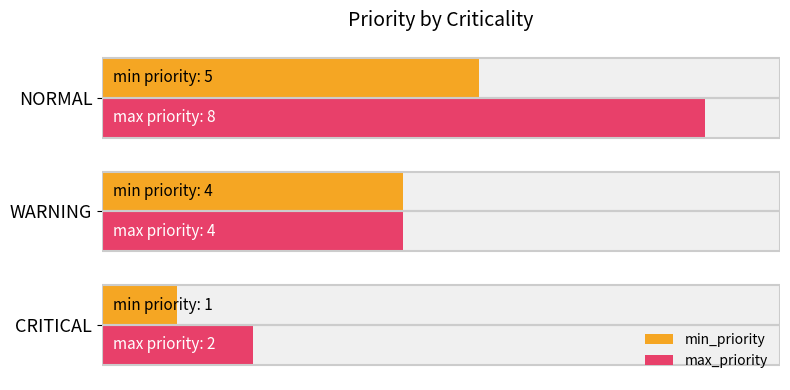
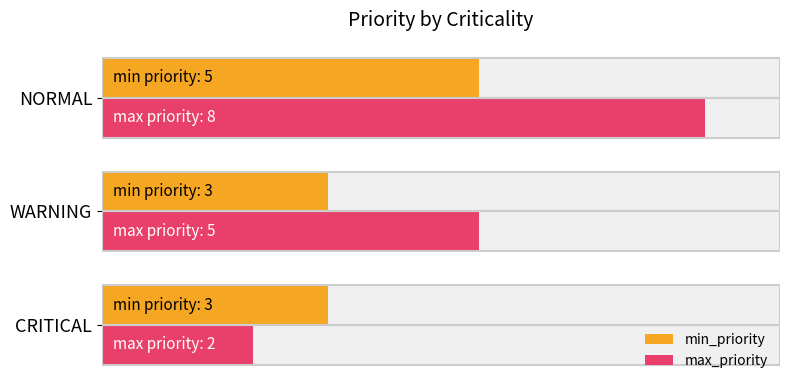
min_priority, WARNING: 4 -> 3
max_priority, WARNING: 4 -> 5
min_priority, CRITICAL: 1 -> 3
